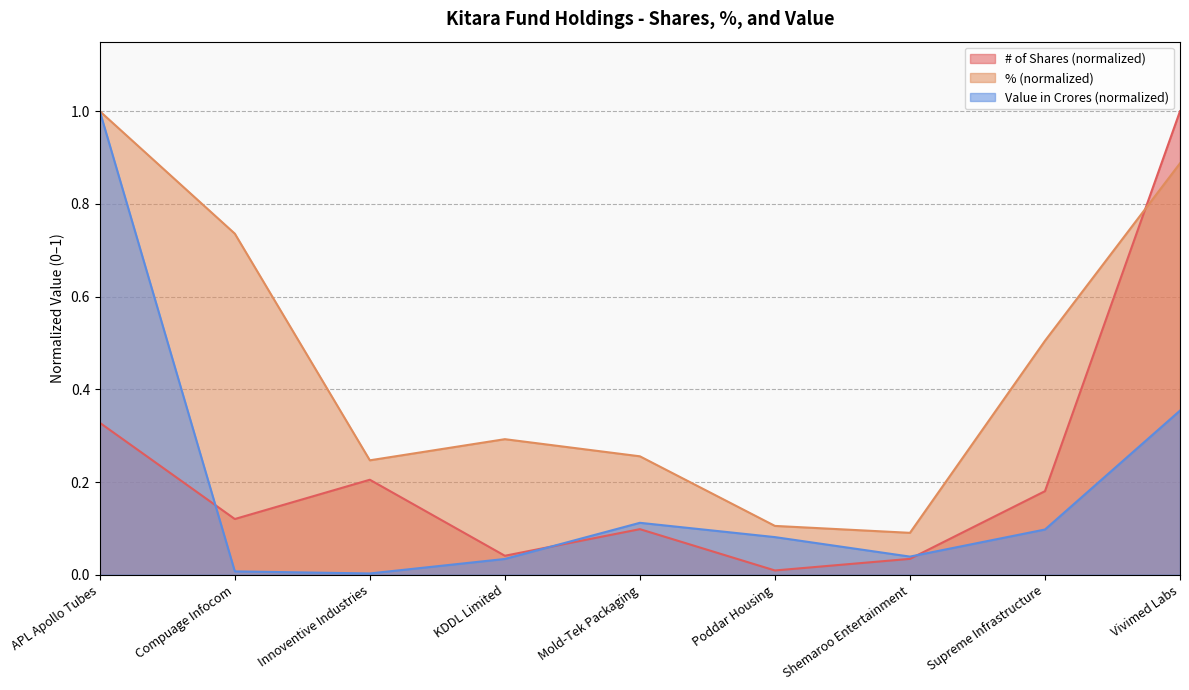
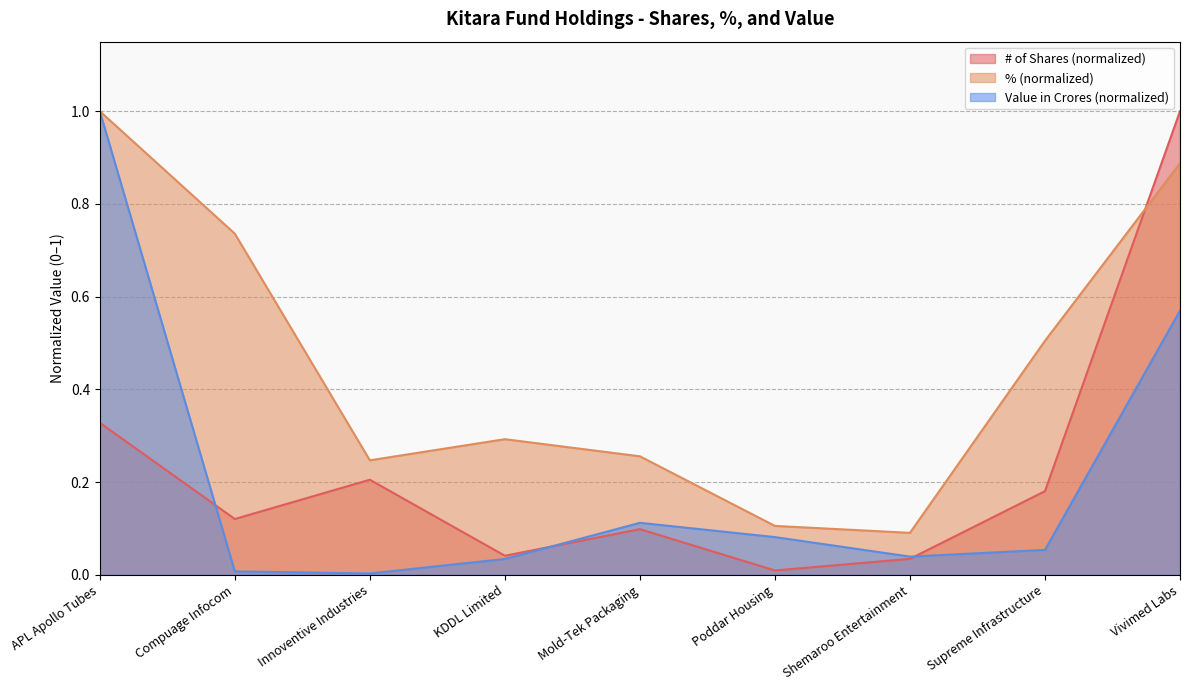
Value in Crores (normalized), Supreme Infrastructure: 0.10 -> 0.05
Value in Crores (normalized), Vivimed Labs: 0.35 -> 0.57
